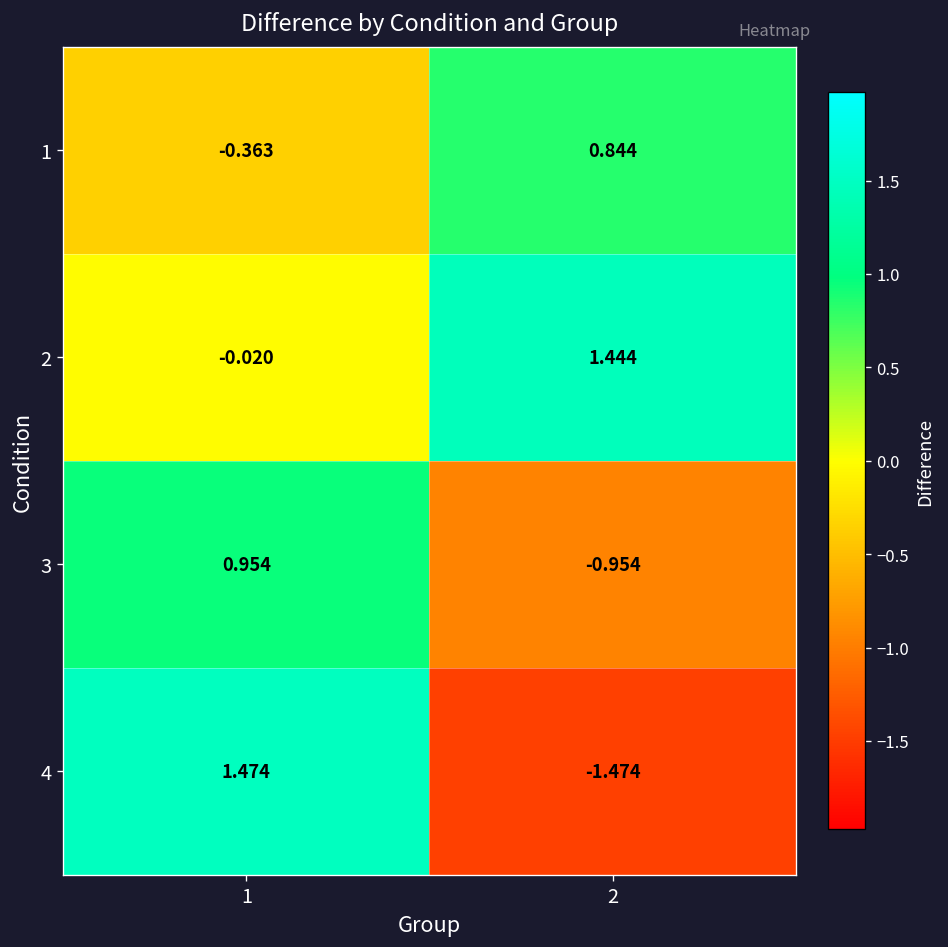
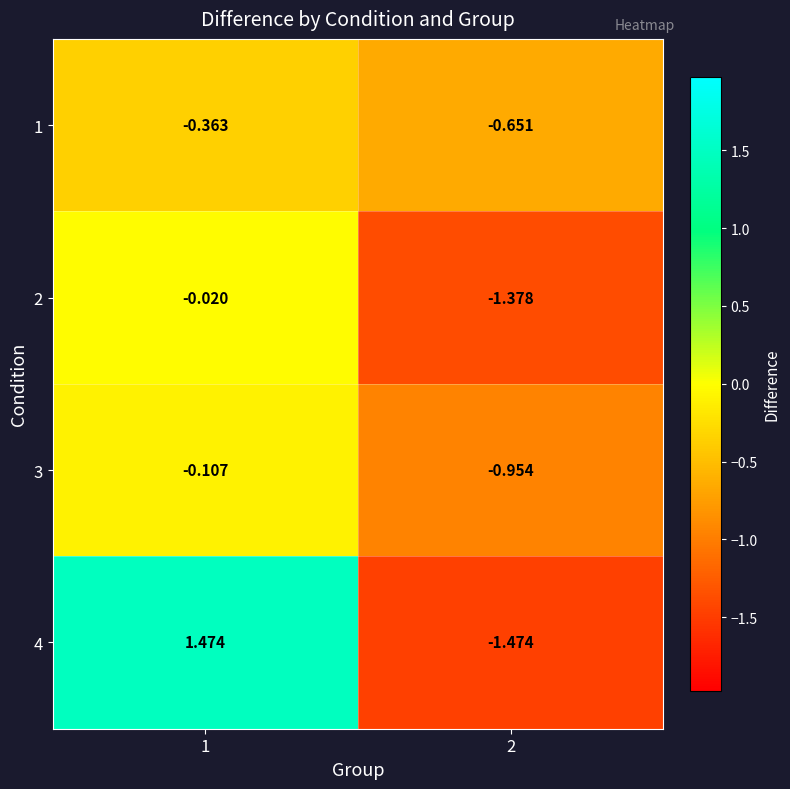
1, 2: 0.844 -> -0.651
2, 2: 1.444 -> -1.378
3, 1: 0.954 -> -0.107
